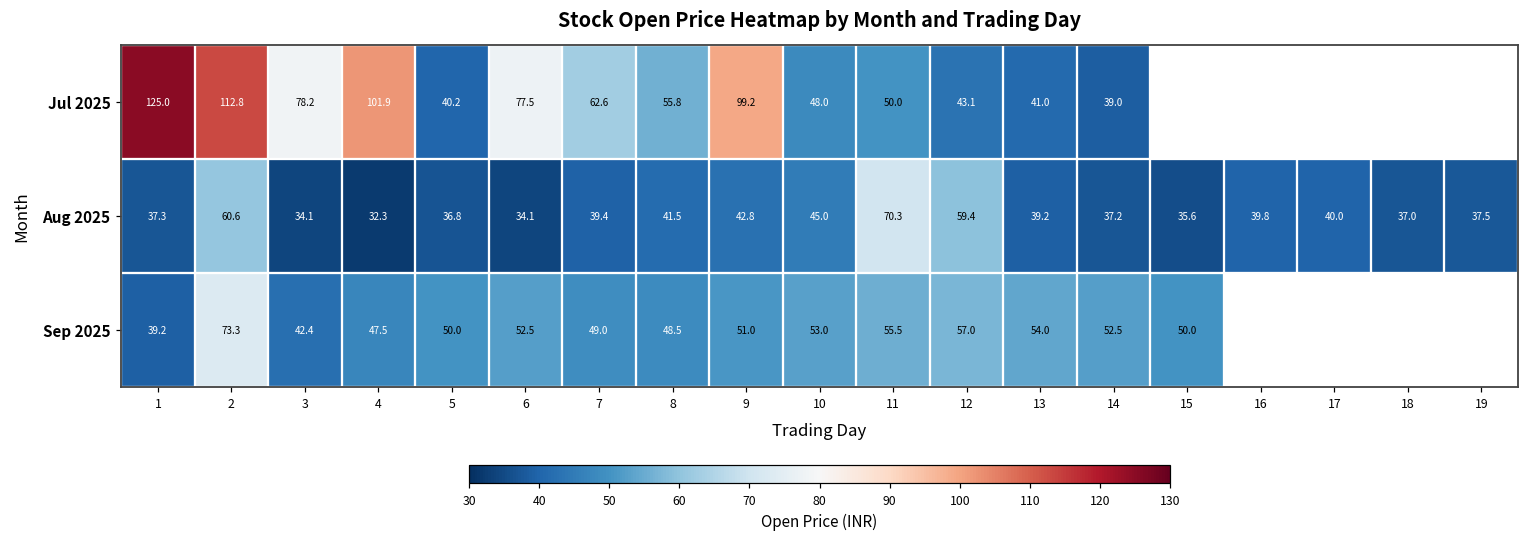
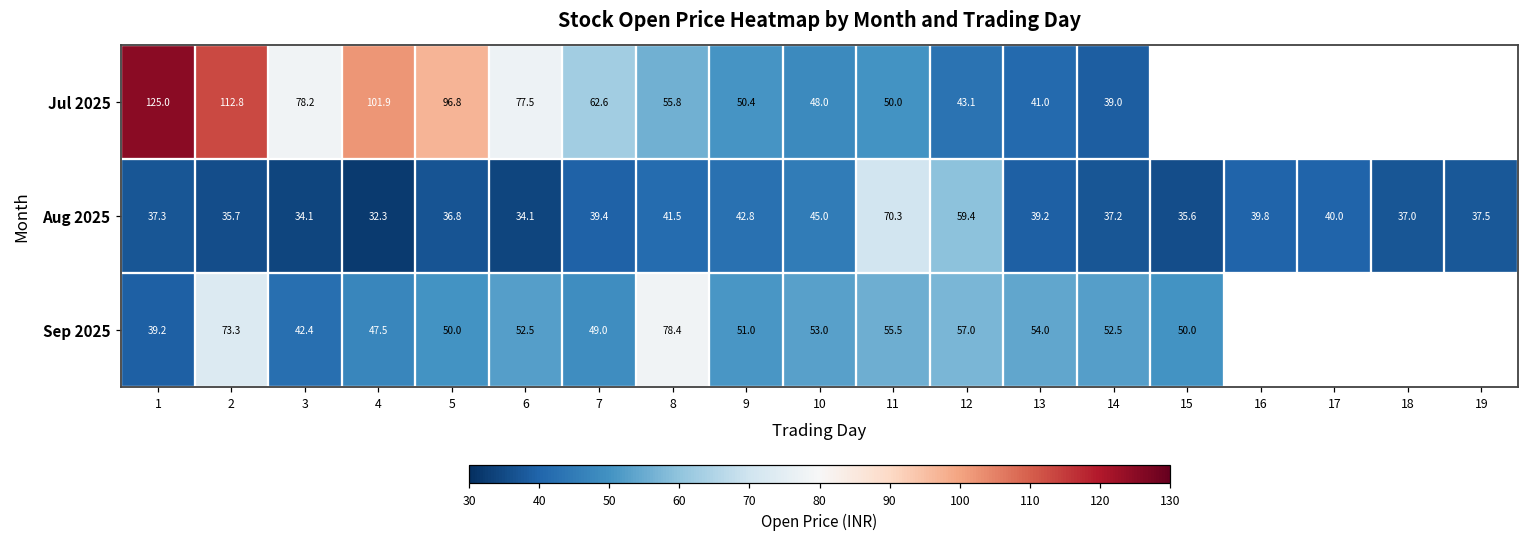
Jul 2025, 5: 40.2 -> 96.8
Jul 2025, 9: 99.2 -> 50.4
Aug 2025, 2: 60.6 -> 35.7
Sep 2025, 8: 48.5 -> 78.4
